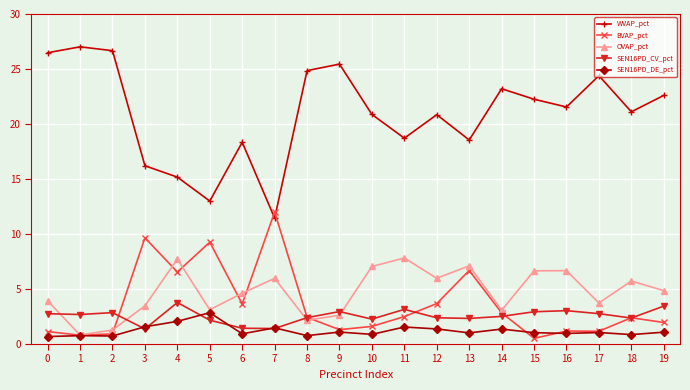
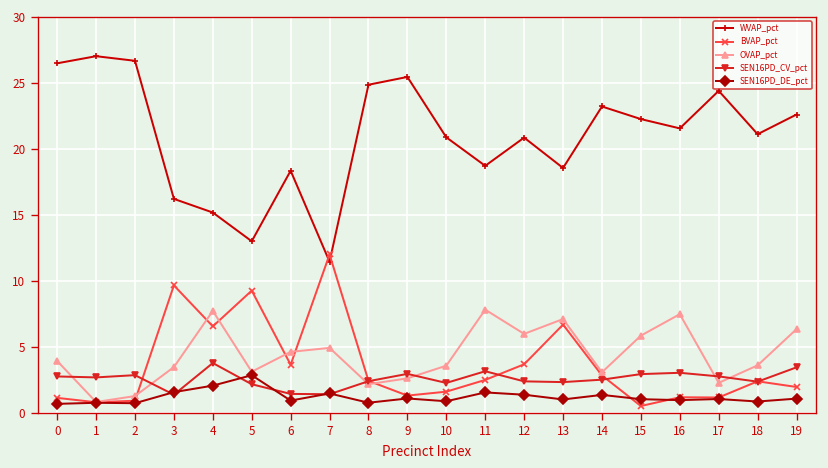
OVAP_pct, 7: 6.0 -> 4.9
OVAP_pct, 10: 7.0 -> 3.6
OVAP_pct, 15: 6.7 -> 5.8
OVAP_pct, 16: 6.7 -> 7.5
OVAP_pct, 17: 3.7 -> 2.3
OVAP_pct, 18: 5.7 -> 3.6
OVAP_pct, 19: 4.9 -> 6.3
